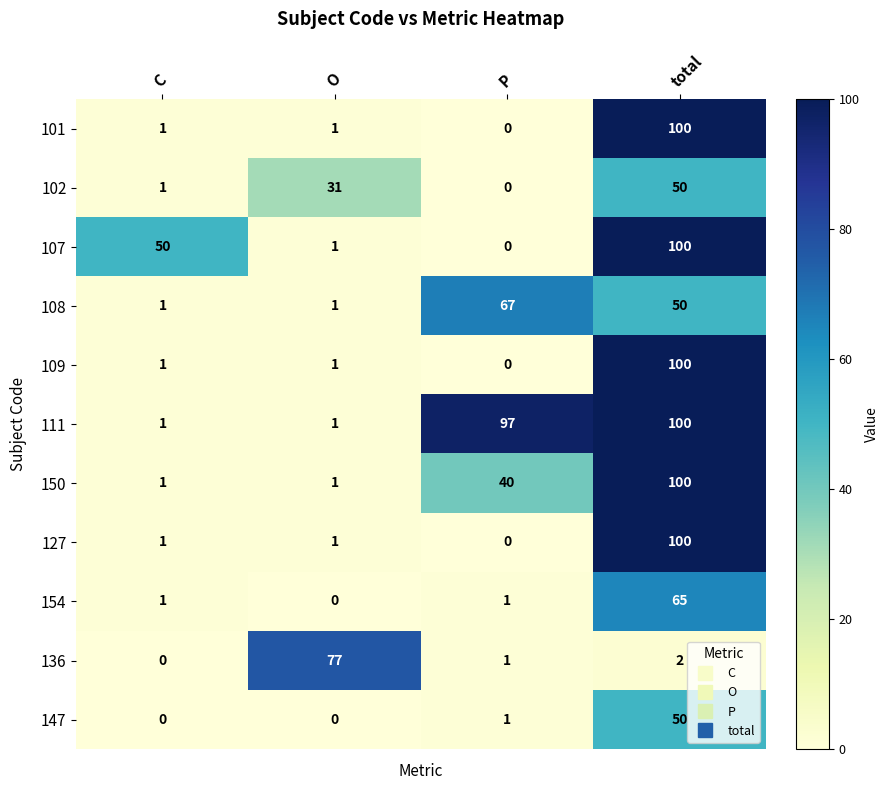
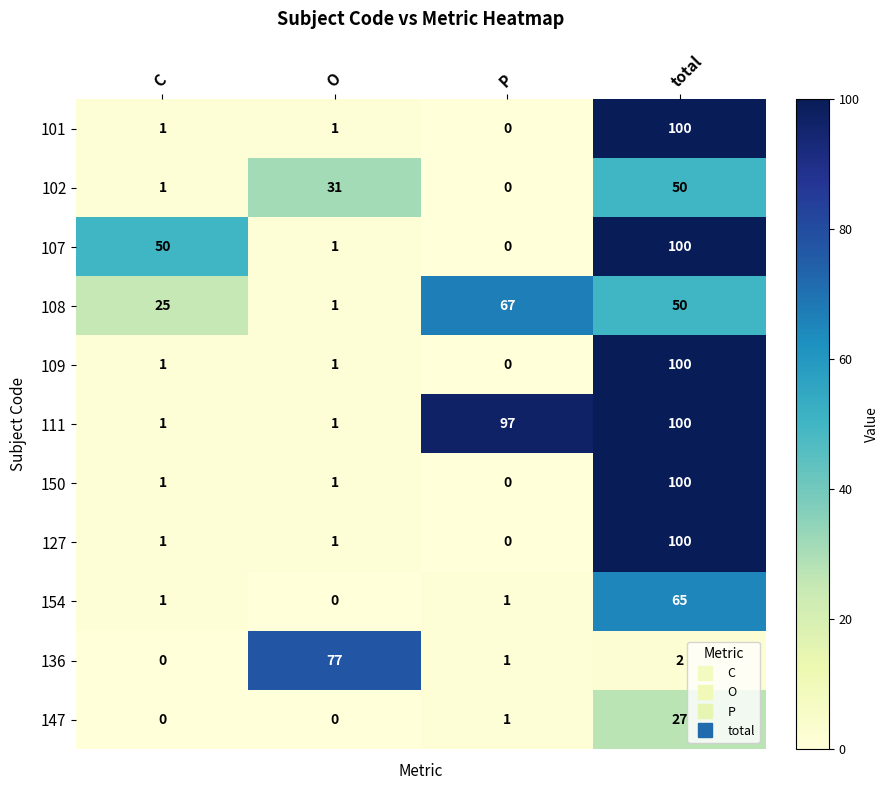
108, C: 1 -> 25
150, P: 40 -> 0
147, total: 50 -> 27
